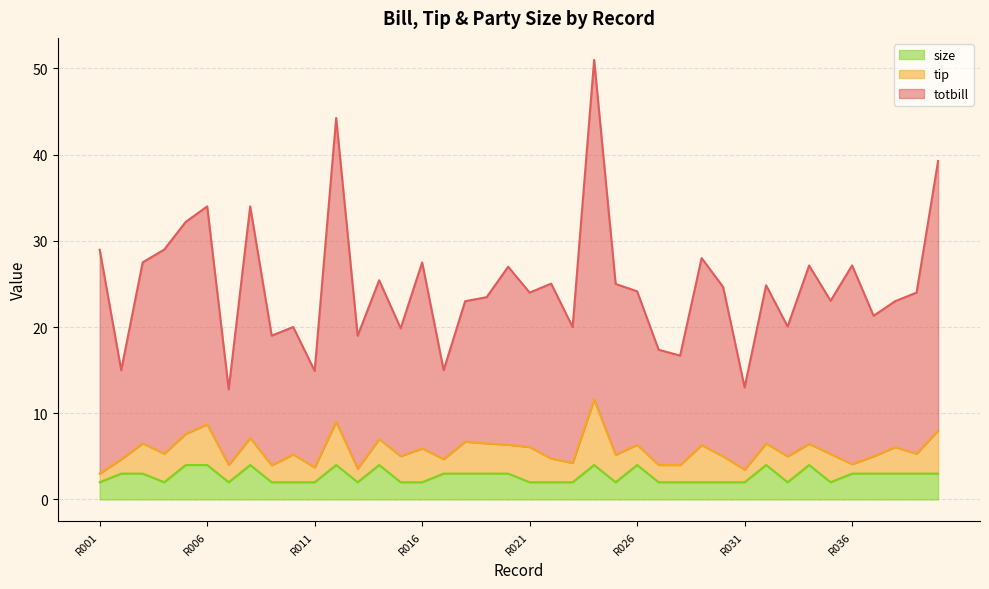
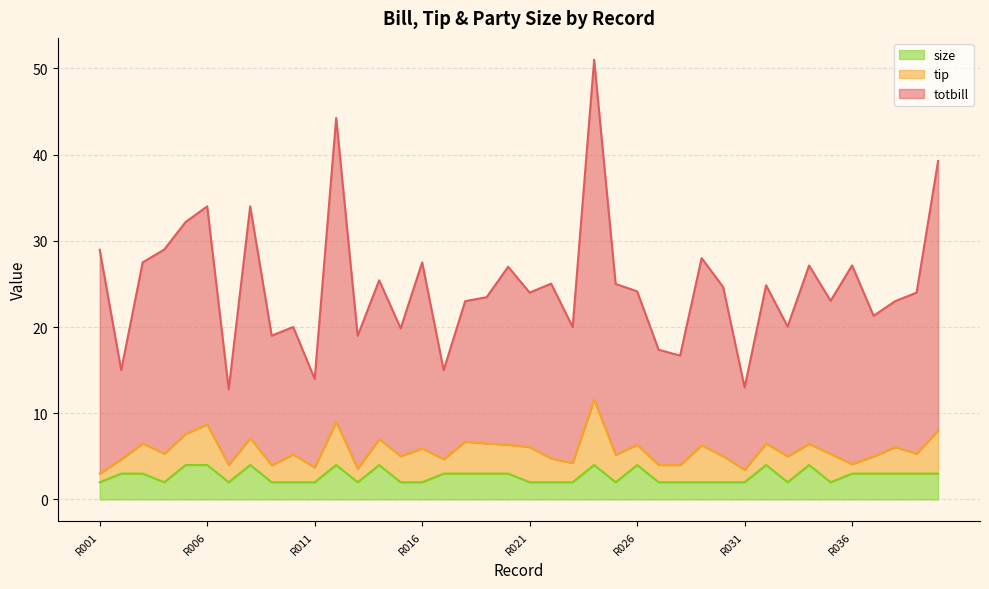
totbill, R011: 11 -> 10
